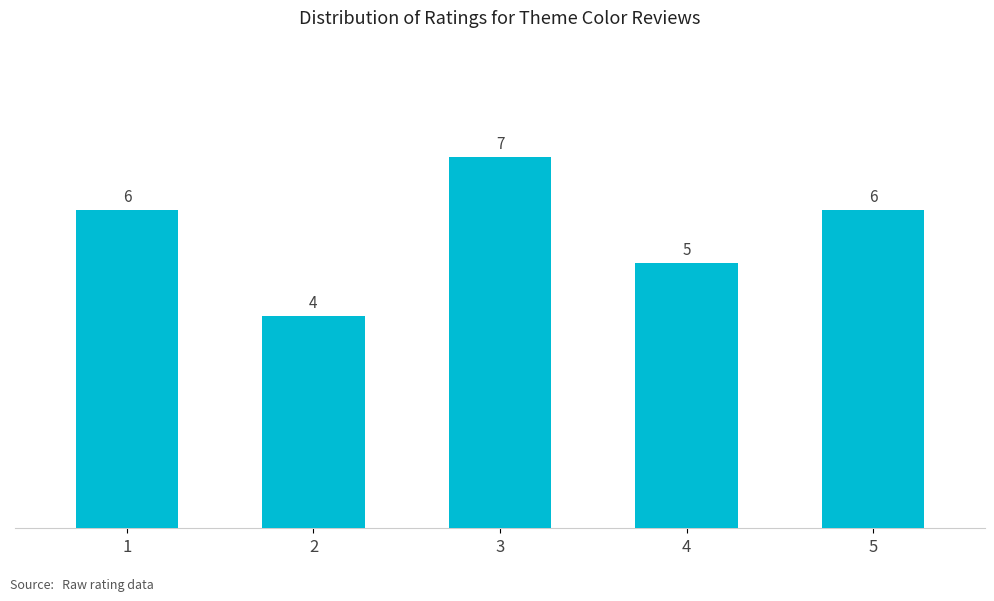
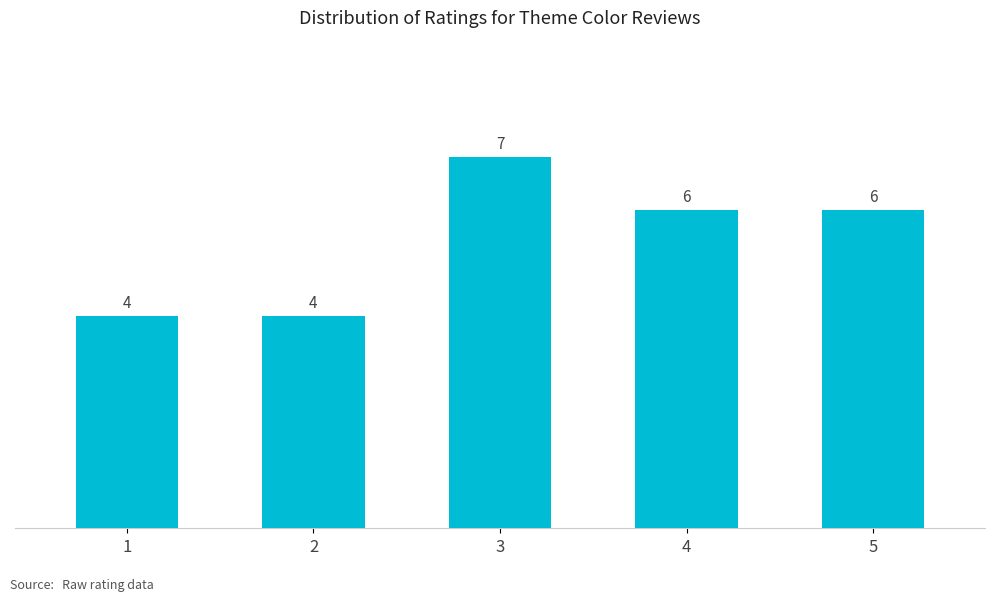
1: 6 -> 4
4: 5 -> 6
